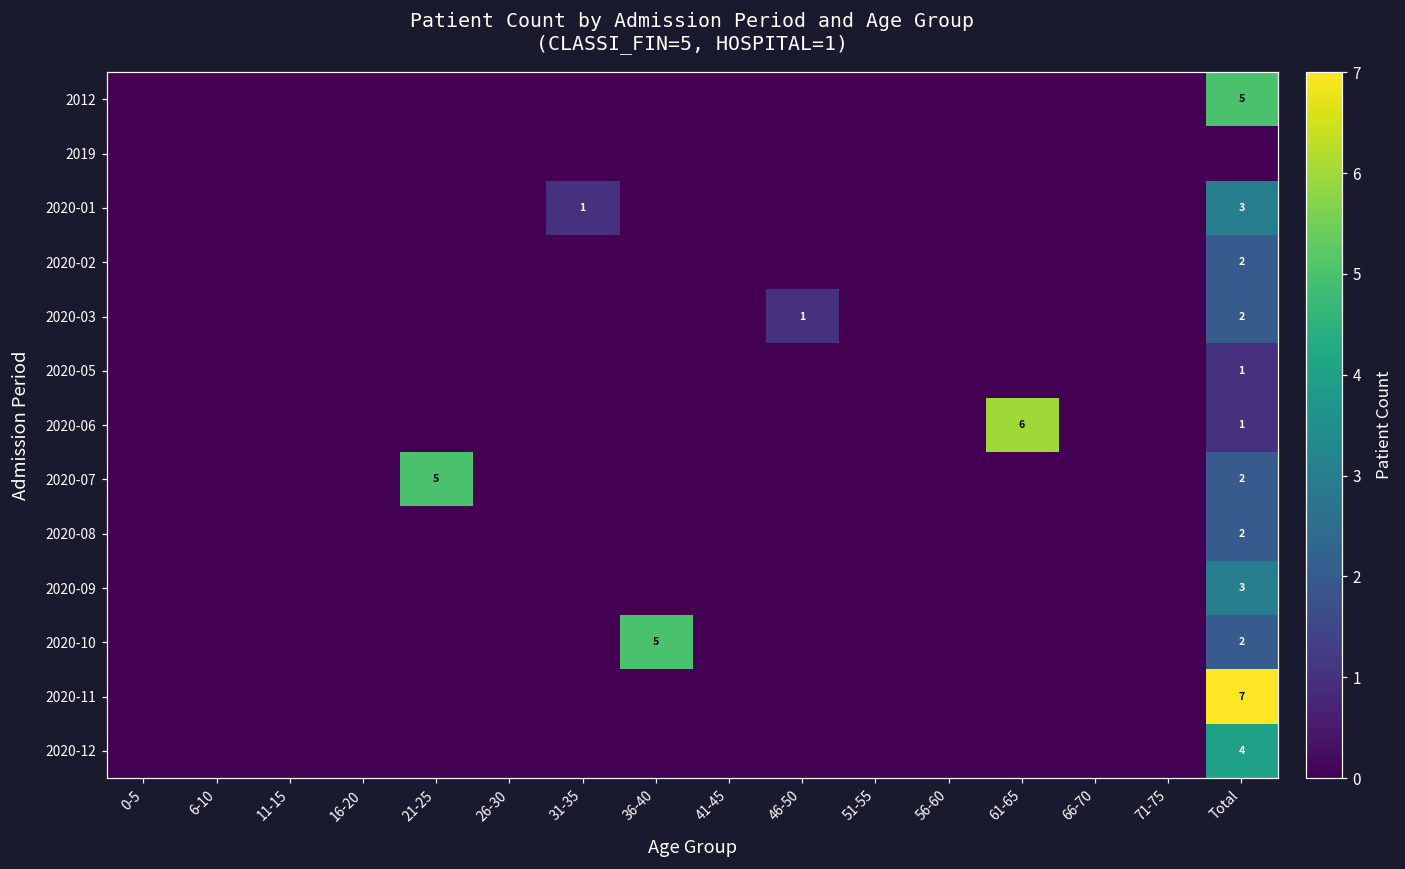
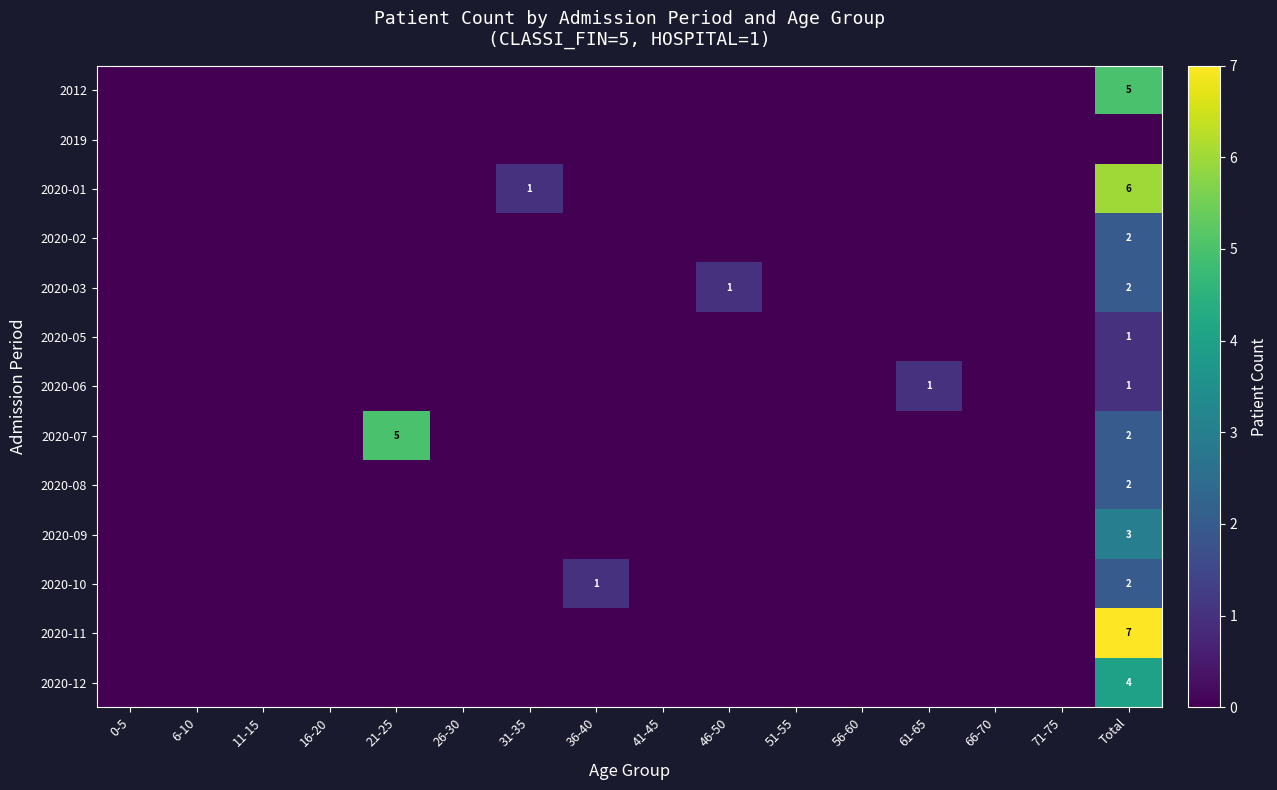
2020-01, Total: 3 -> 6
2020-06, 61-65: 6 -> 1
2020-10, 36-40: 5 -> 1
